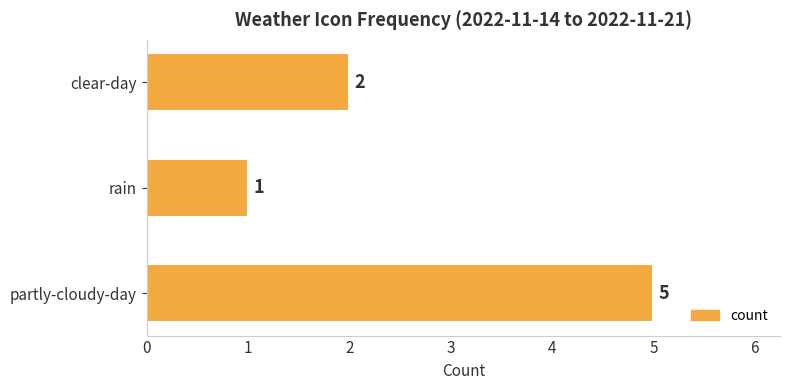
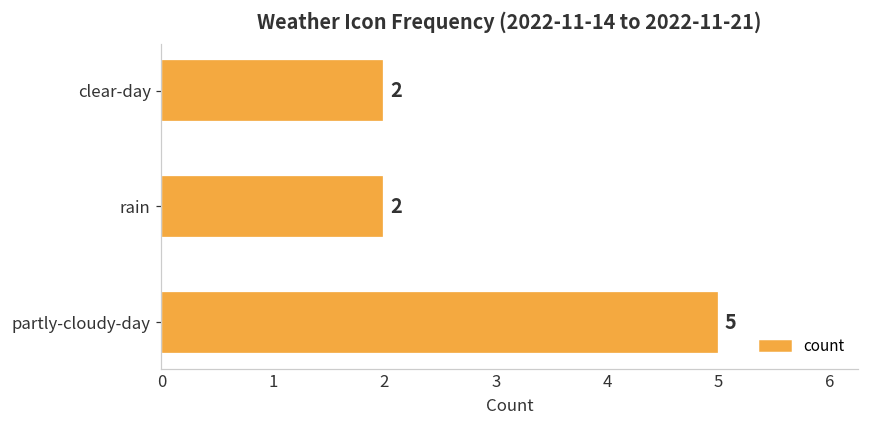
rain: 1 -> 2
